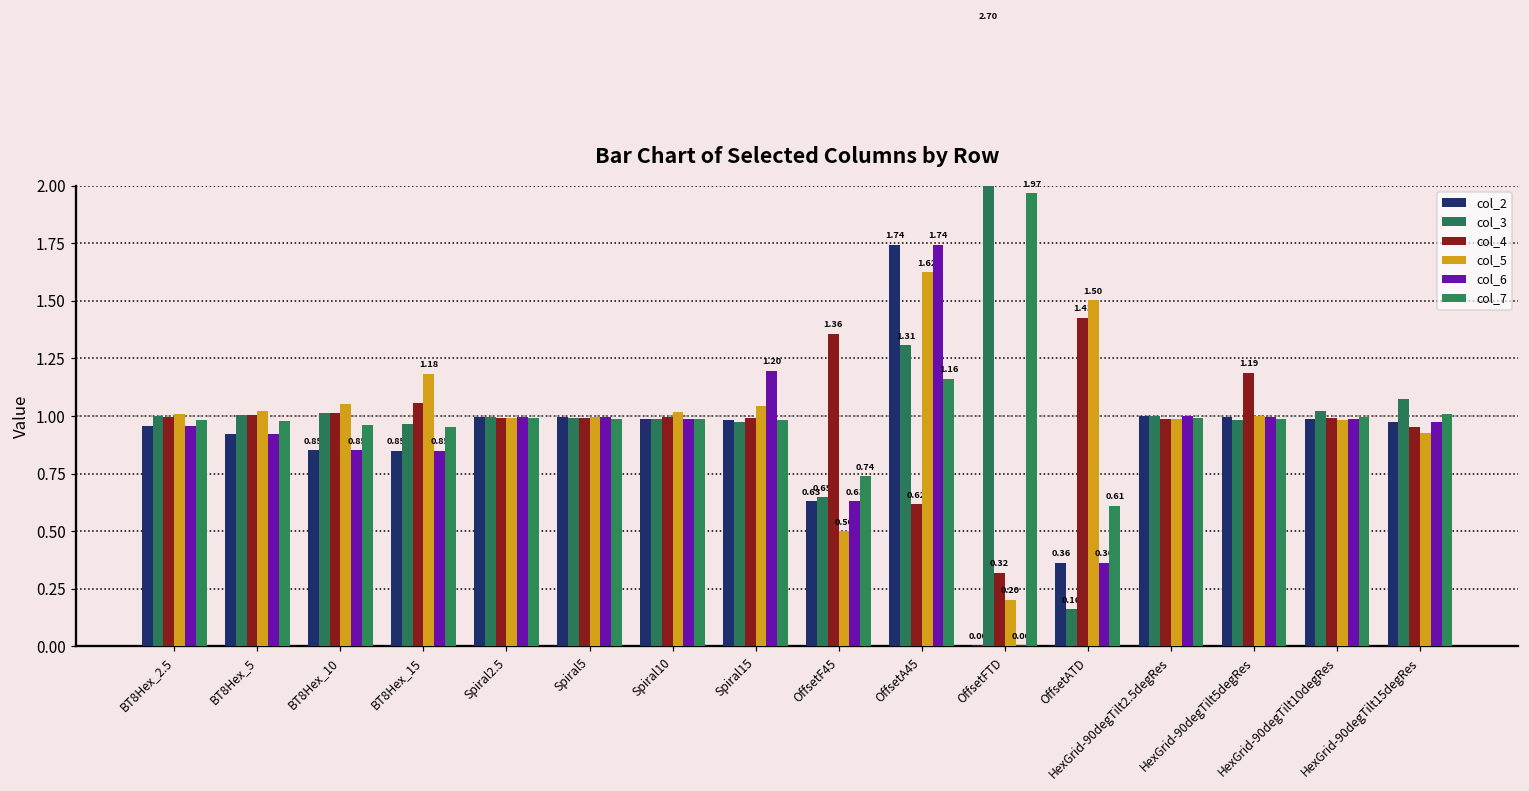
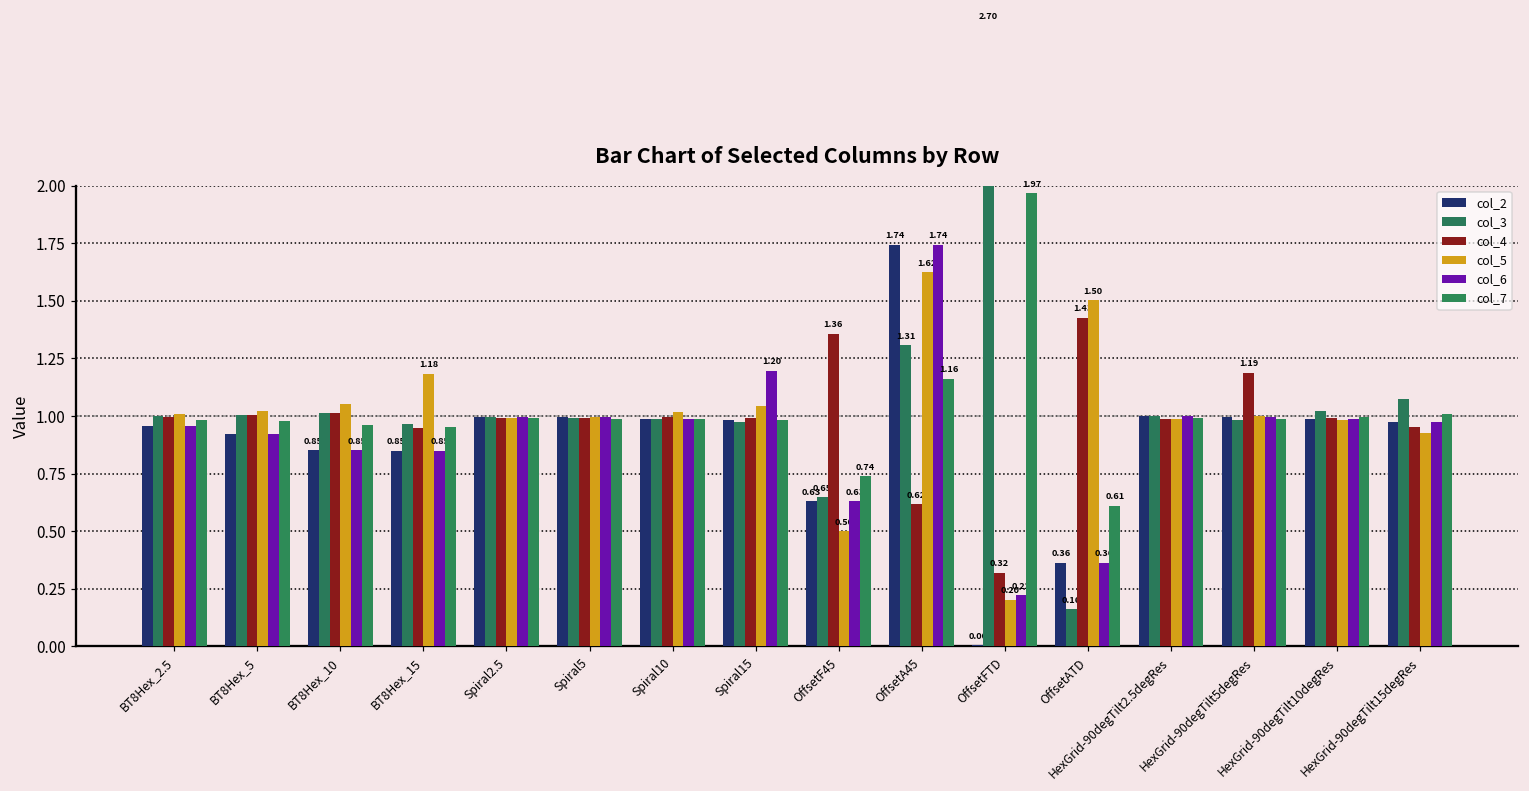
col_4, BT8Hex_15: 1.06 -> 0.95
col_6, OffsetFTD: 0.00 -> 0.22
